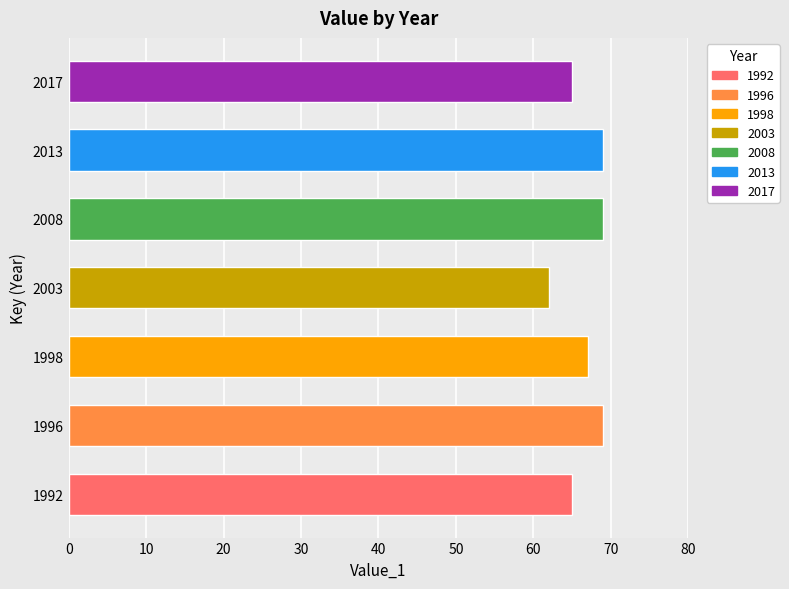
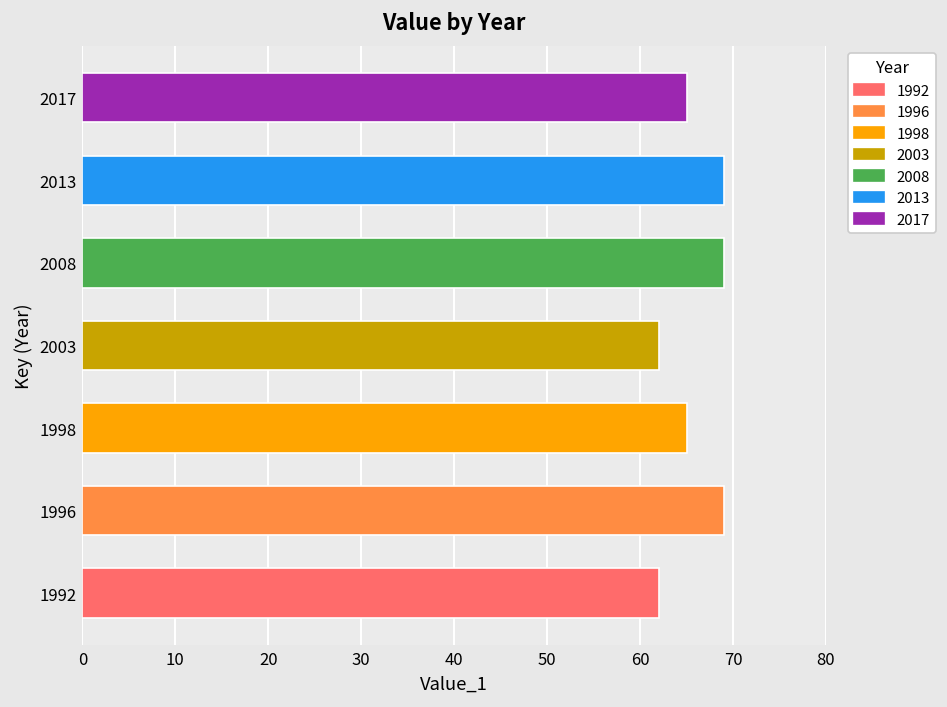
1998: 67 -> 65
1992: 65 -> 62
